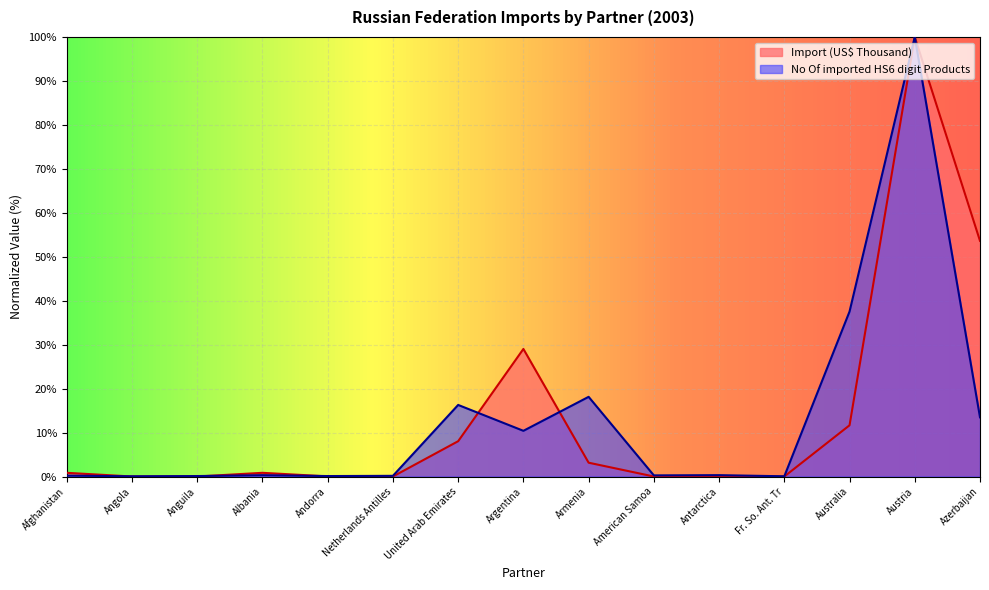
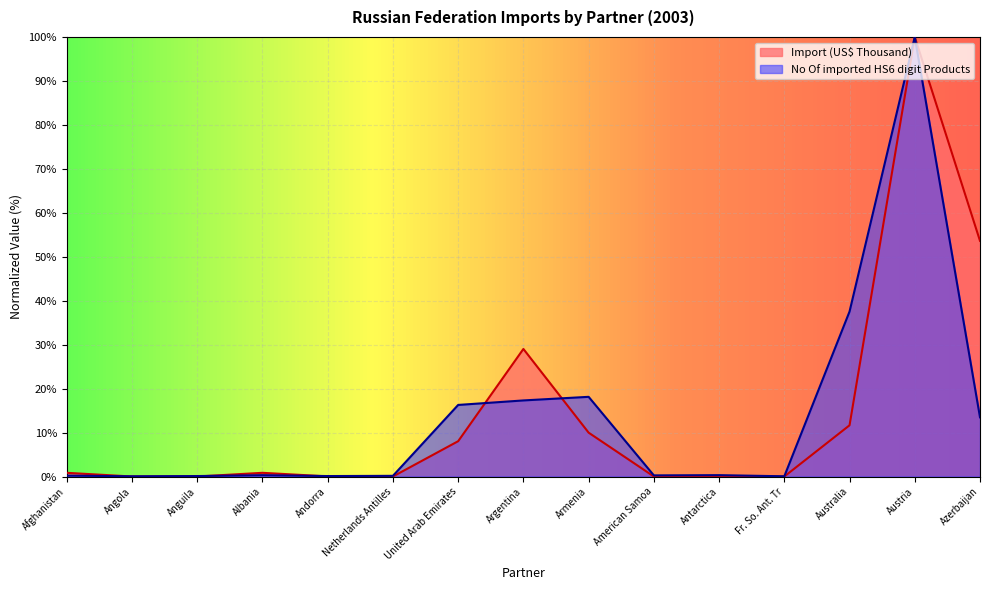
No Of imported HS6 digit Products, Argentina: 10% -> 17%
Import (US$ Thousand), Armenia: 3% -> 10%
